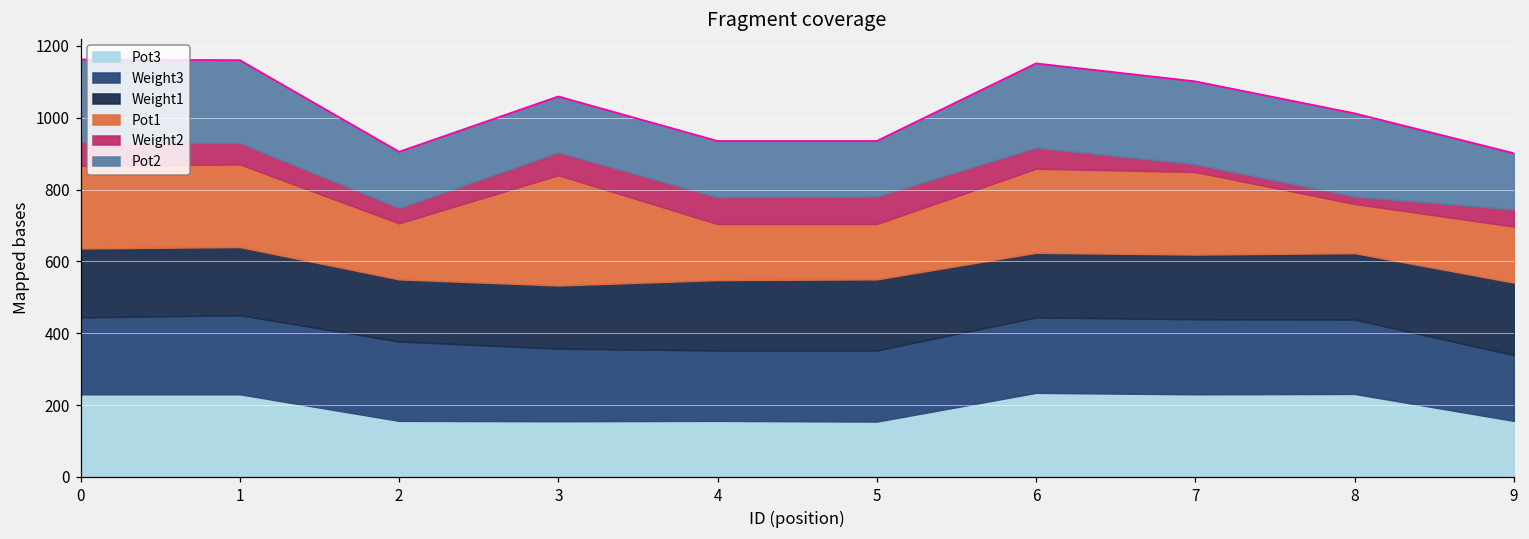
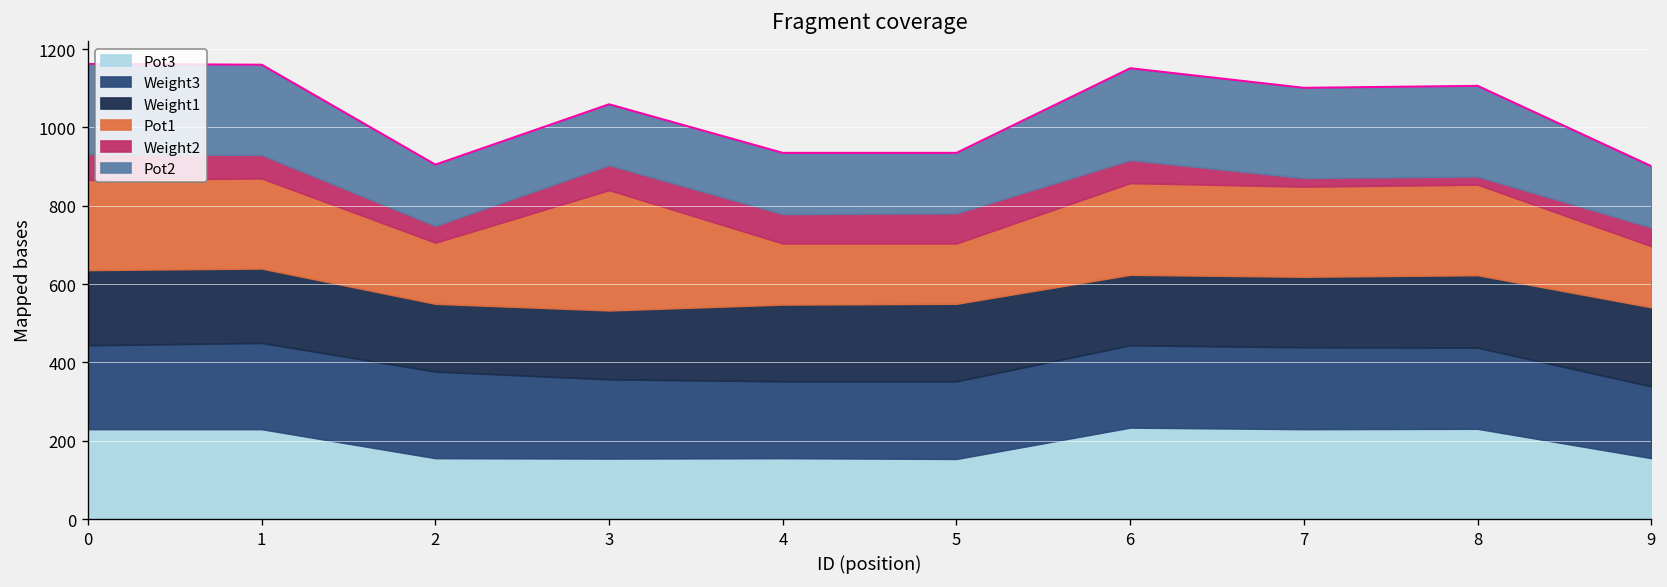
Pot1, 8: 140 -> 230
